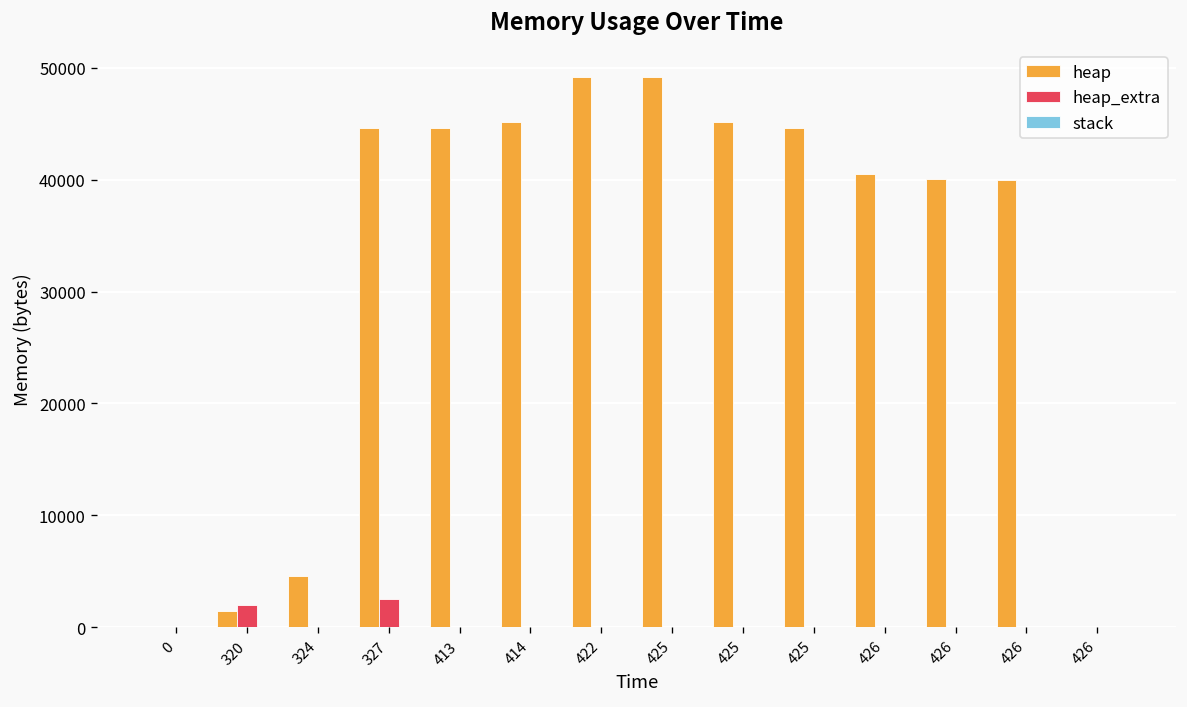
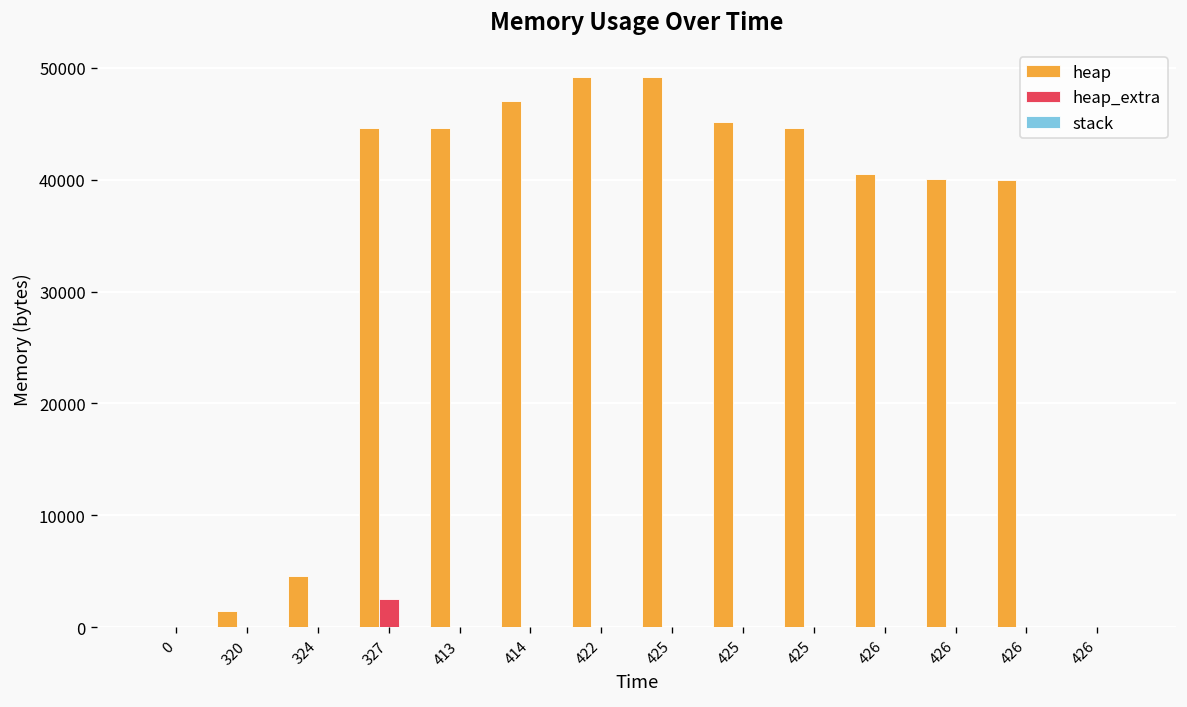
heap_extra, 320: 2000 -> 0
heap, 414: 45000 -> 47000
